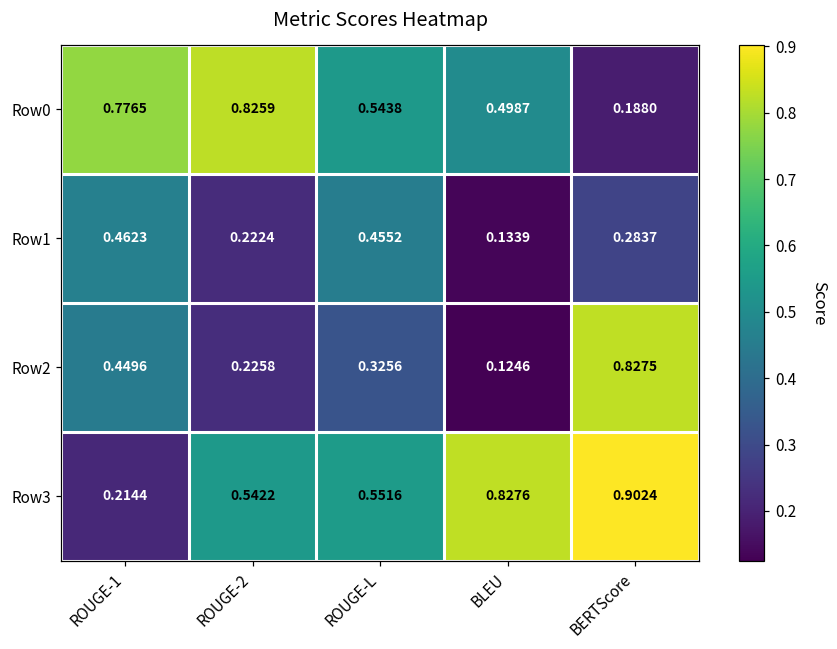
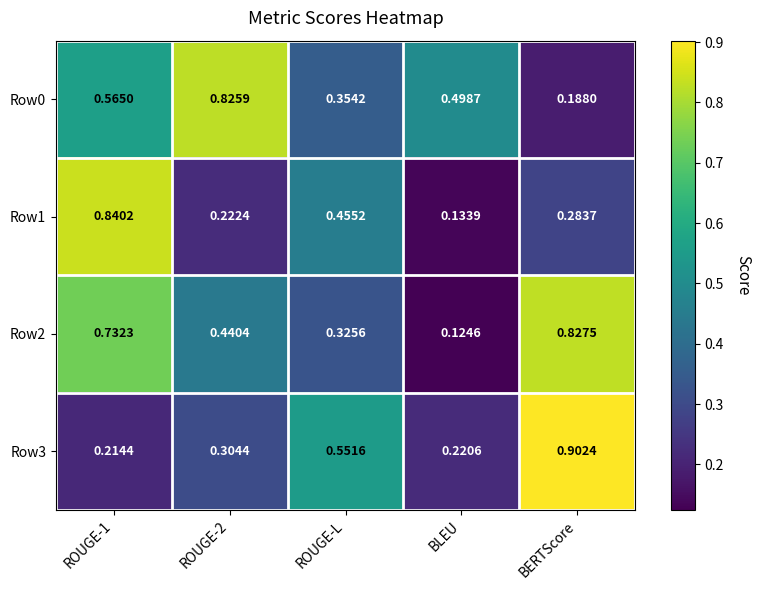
Row0, ROUGE-1: 0.7765 -> 0.5650
Row0, ROUGE-L: 0.5438 -> 0.3542
Row1, ROUGE-1: 0.4623 -> 0.8402
Row2, ROUGE-1: 0.4496 -> 0.7323
Row2, ROUGE-2: 0.2258 -> 0.4404
Row3, ROUGE-2: 0.5422 -> 0.3044
Row3, BLEU: 0.8276 -> 0.2206
